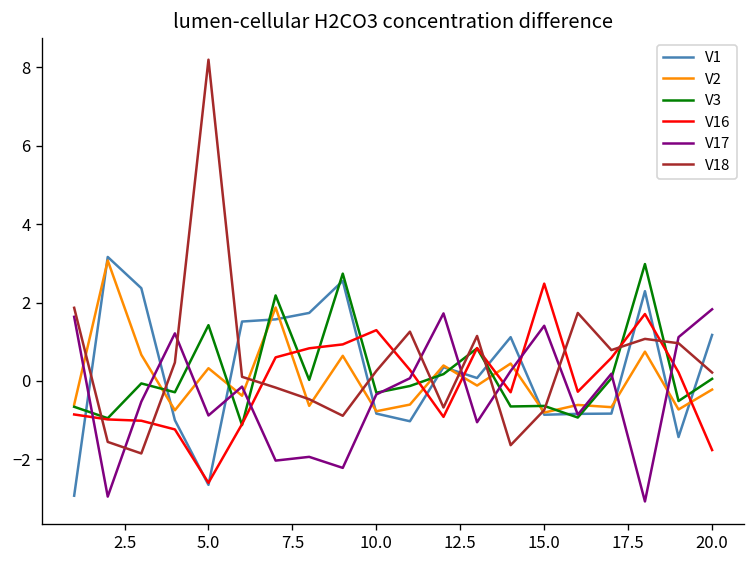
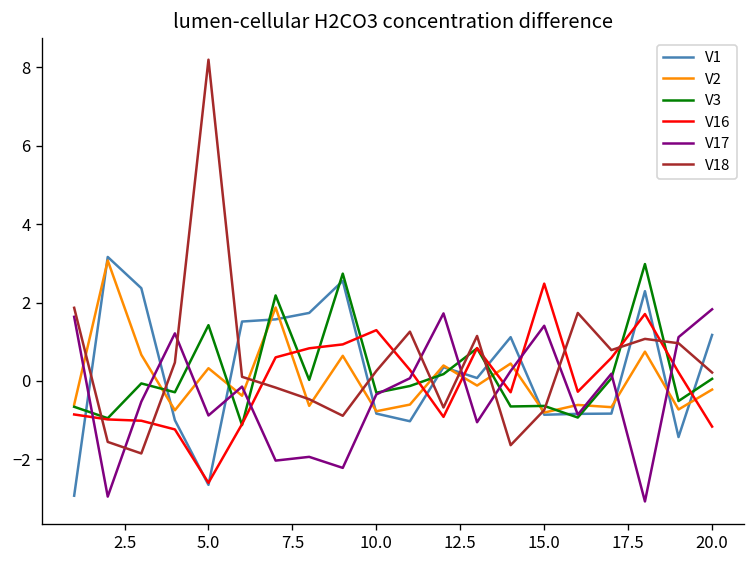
V16, 20.0: -1.8 -> -1.2
